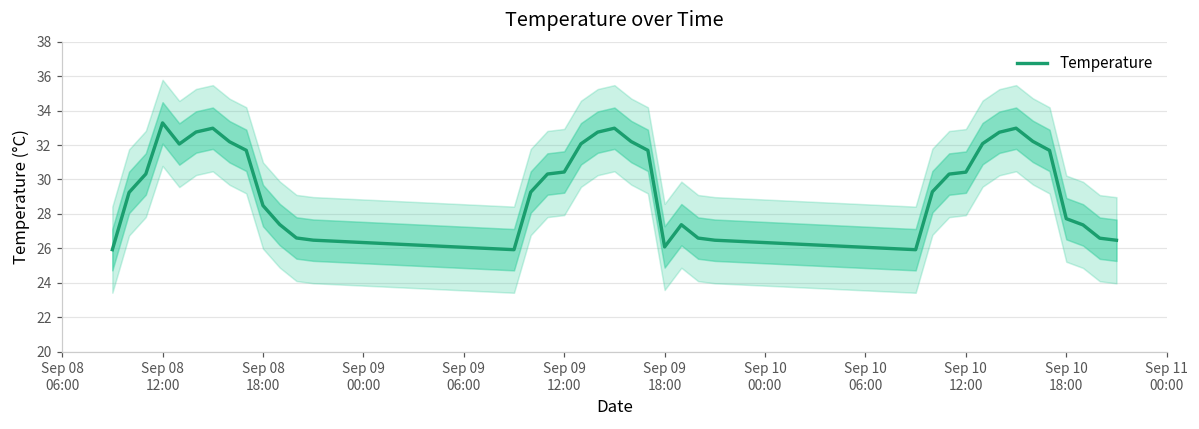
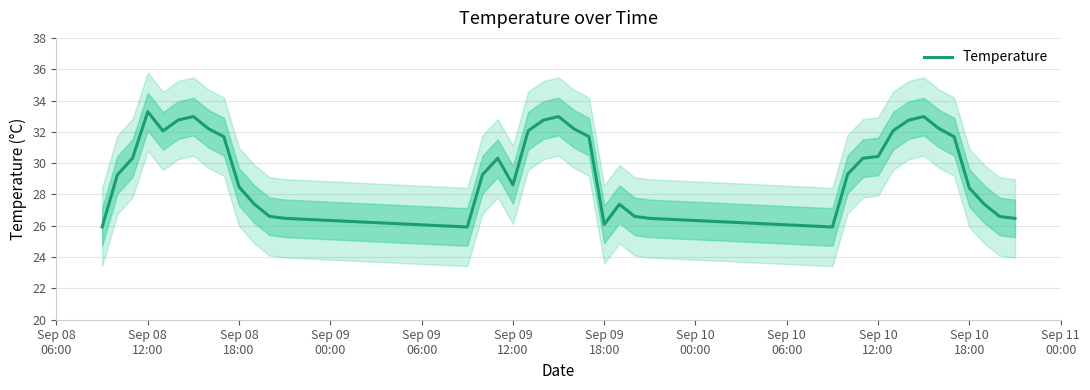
Temperature, Sep 09 12:00: 30.4 -> 28.6
Temperature, Sep 10 18:00: 27.7 -> 28.4
